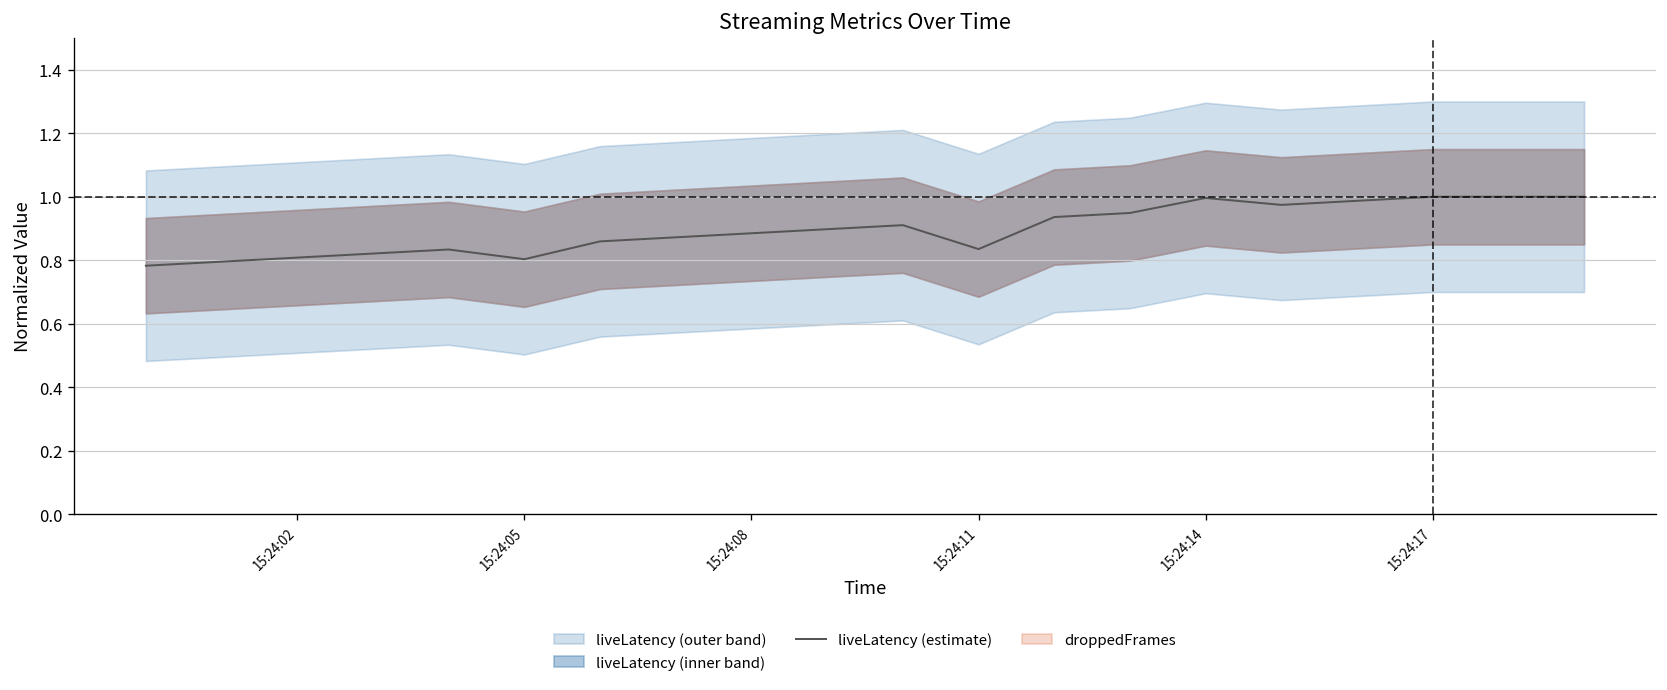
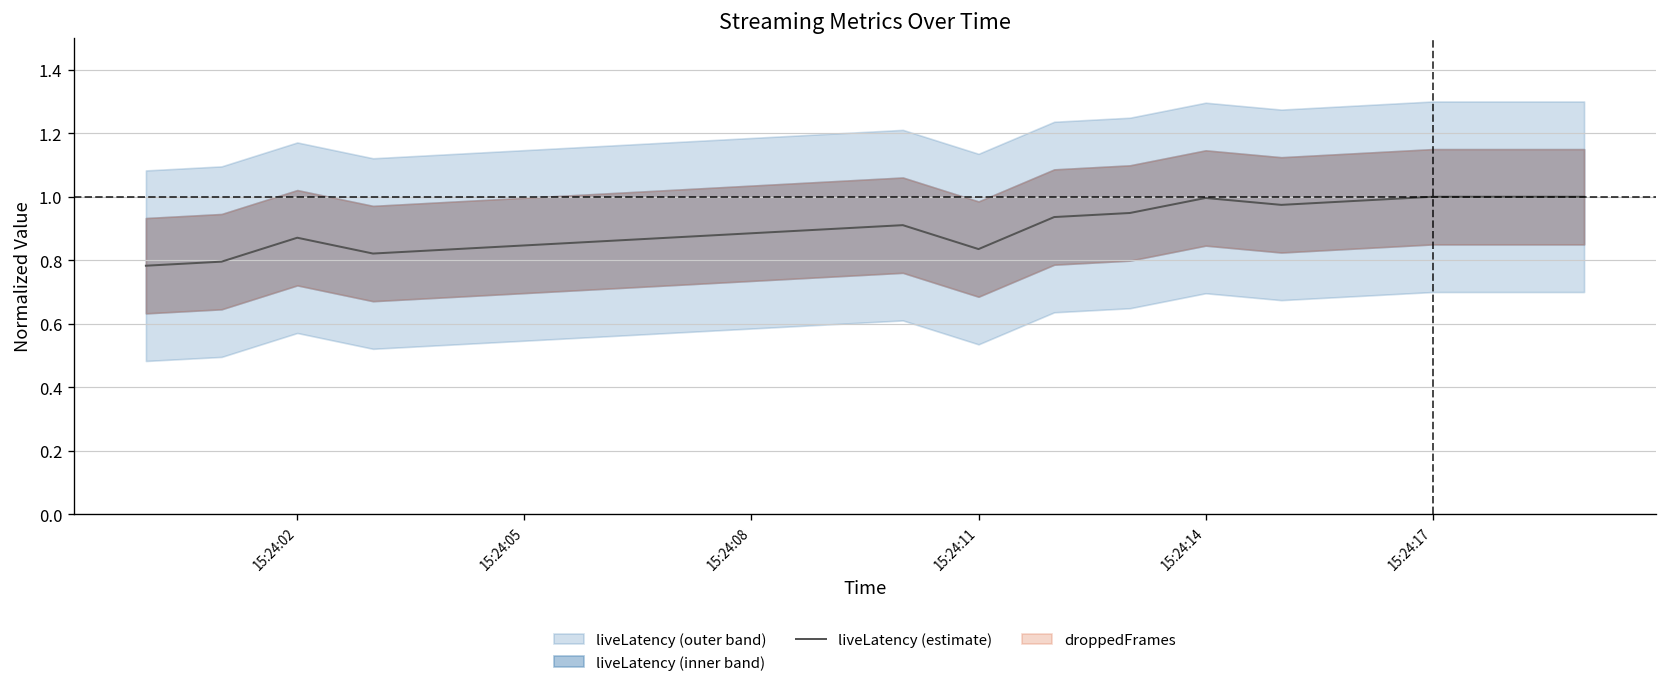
liveLatency (estimate), 15:24:02: 0.81 -> 0.87
liveLatency (estimate), 15:24:05: 0.80 -> 0.85
